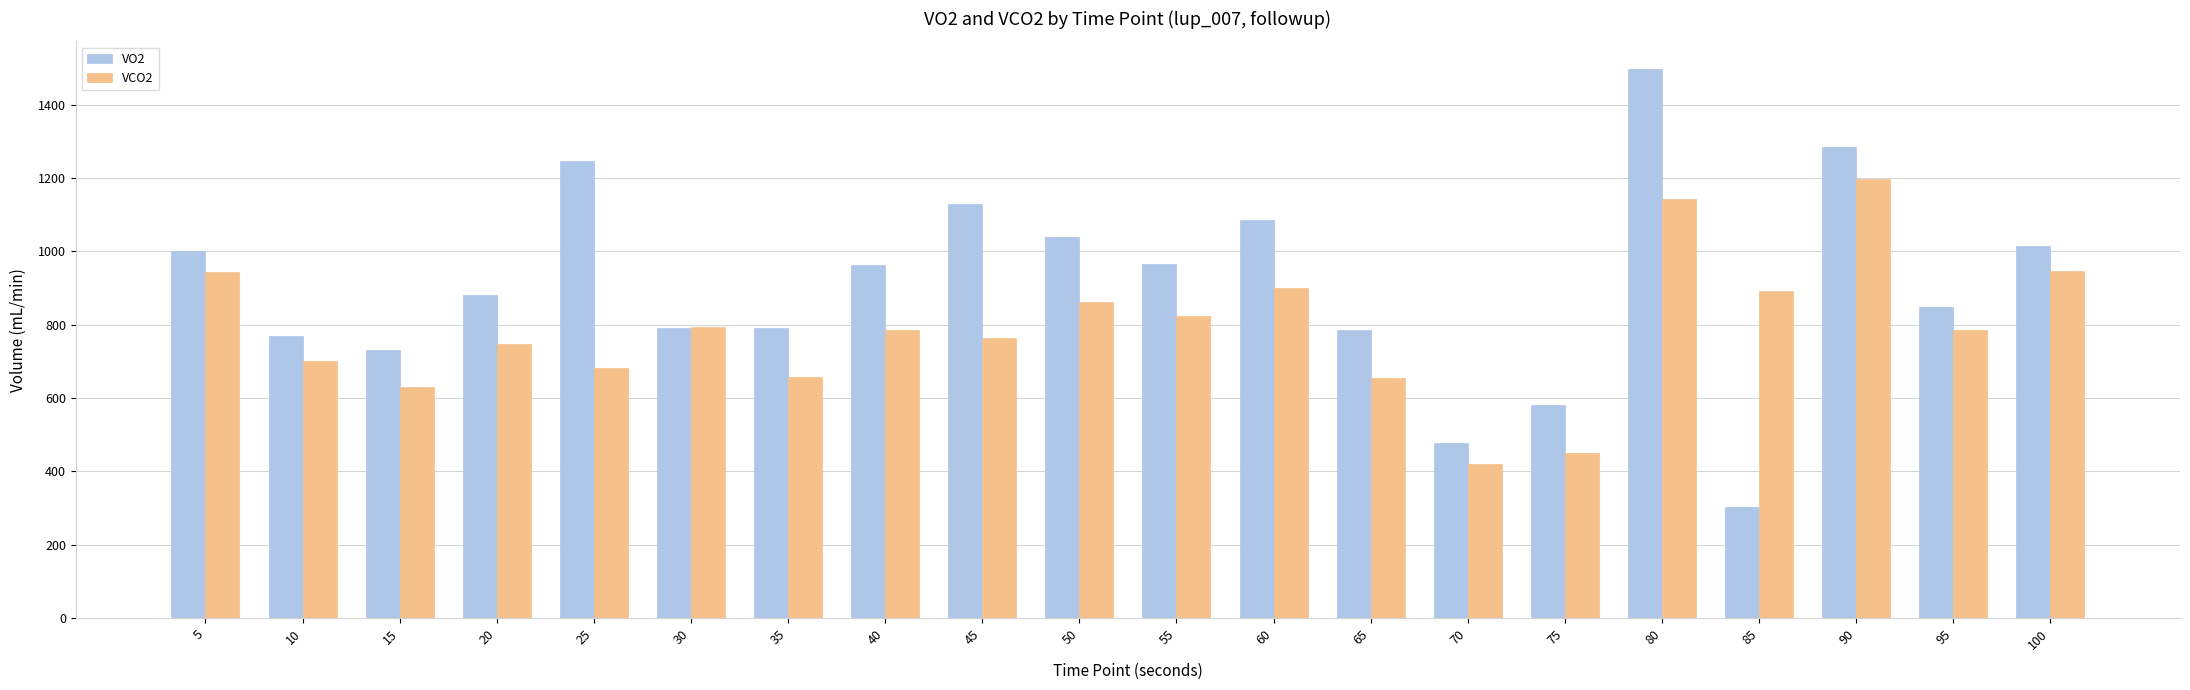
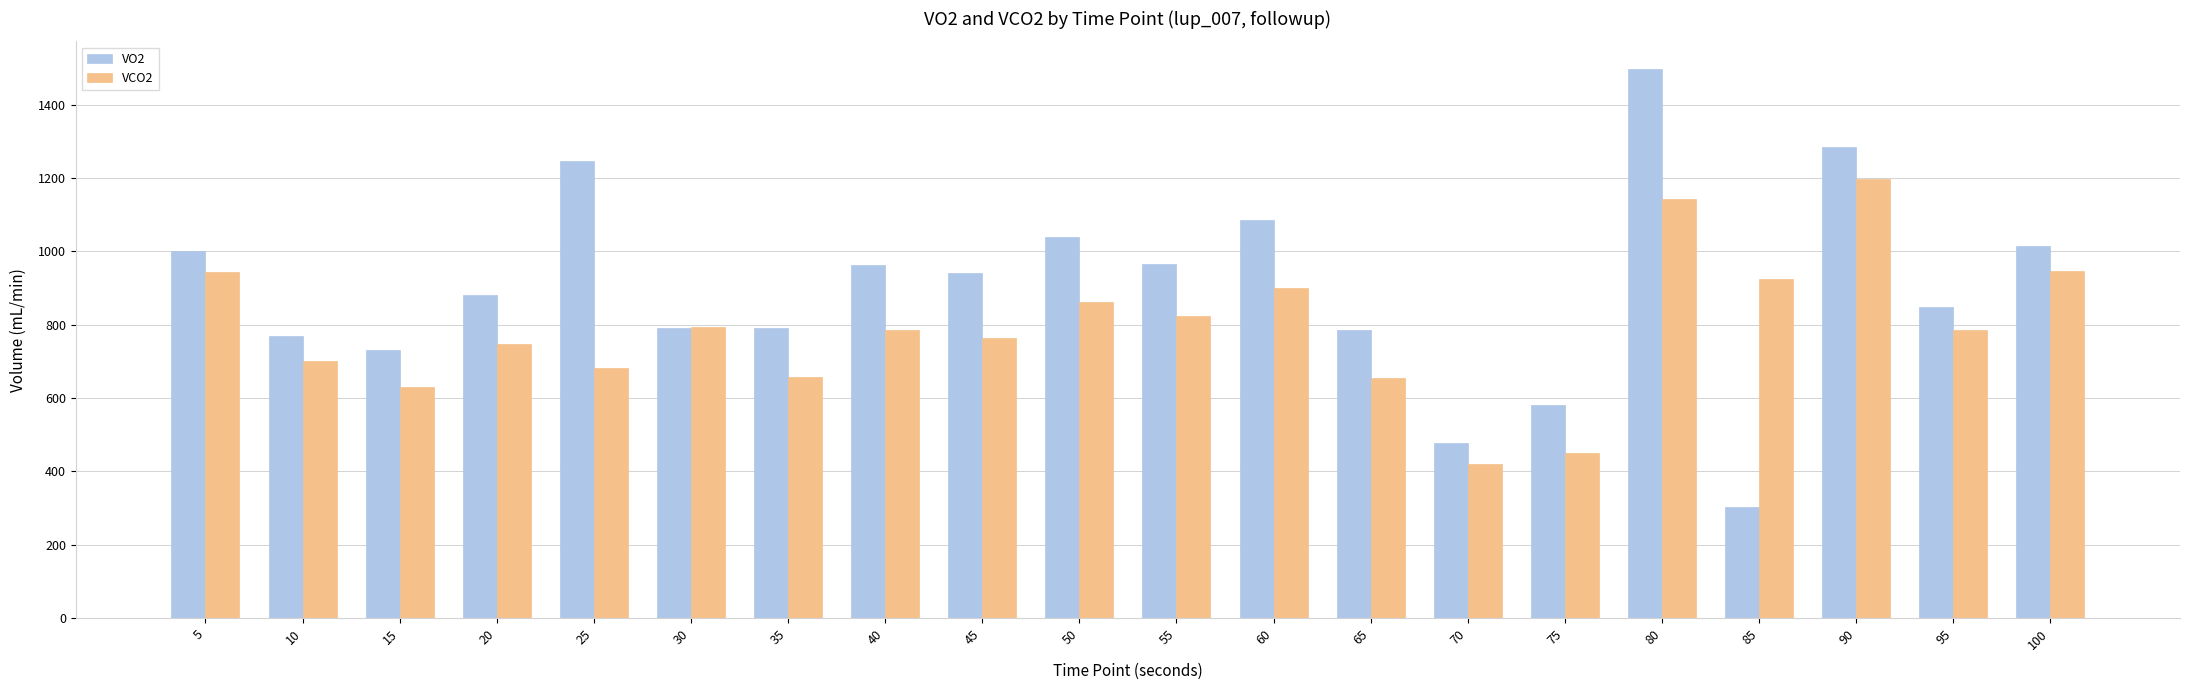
VO2, 45: 1130 -> 940
VCO2, 85: 890 -> 930
